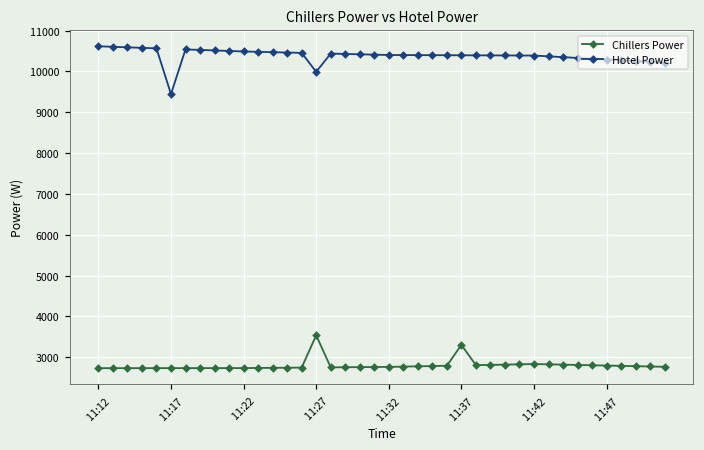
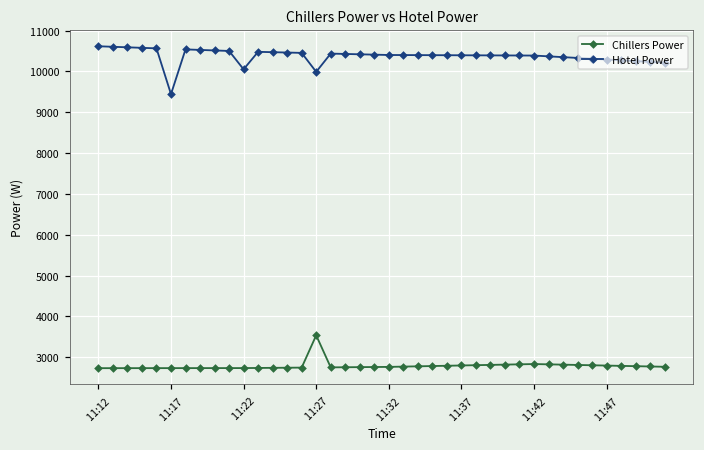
Hotel Power, 11:22: 10500 -> 10100
Chillers Power, 11:37: 3300 -> 2800
